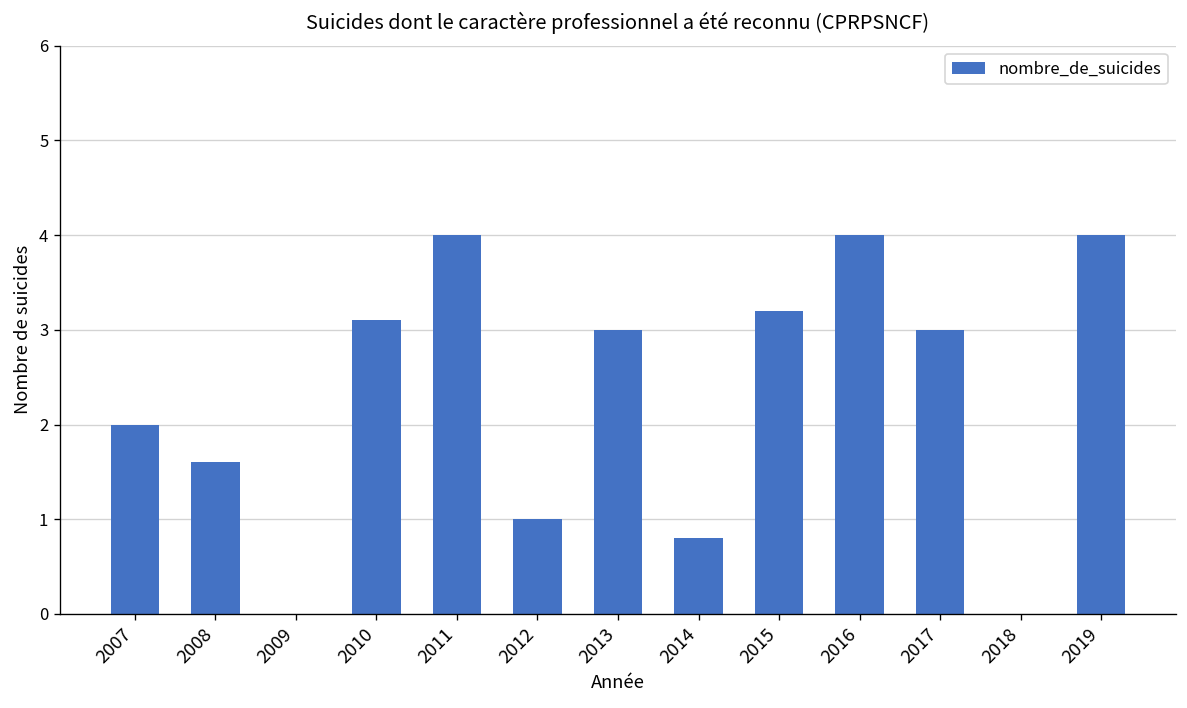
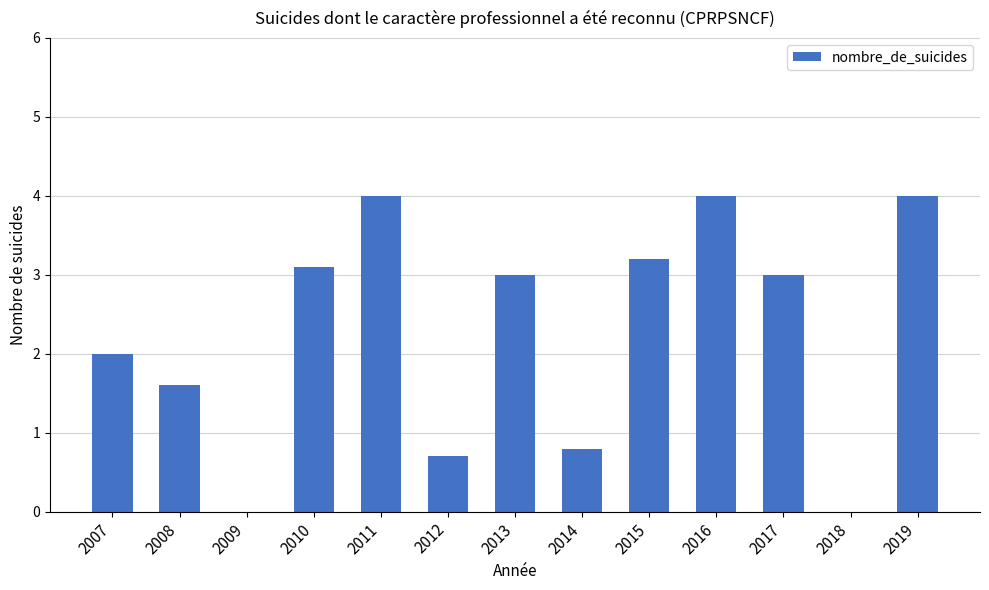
2012: 1.0 -> 0.7
